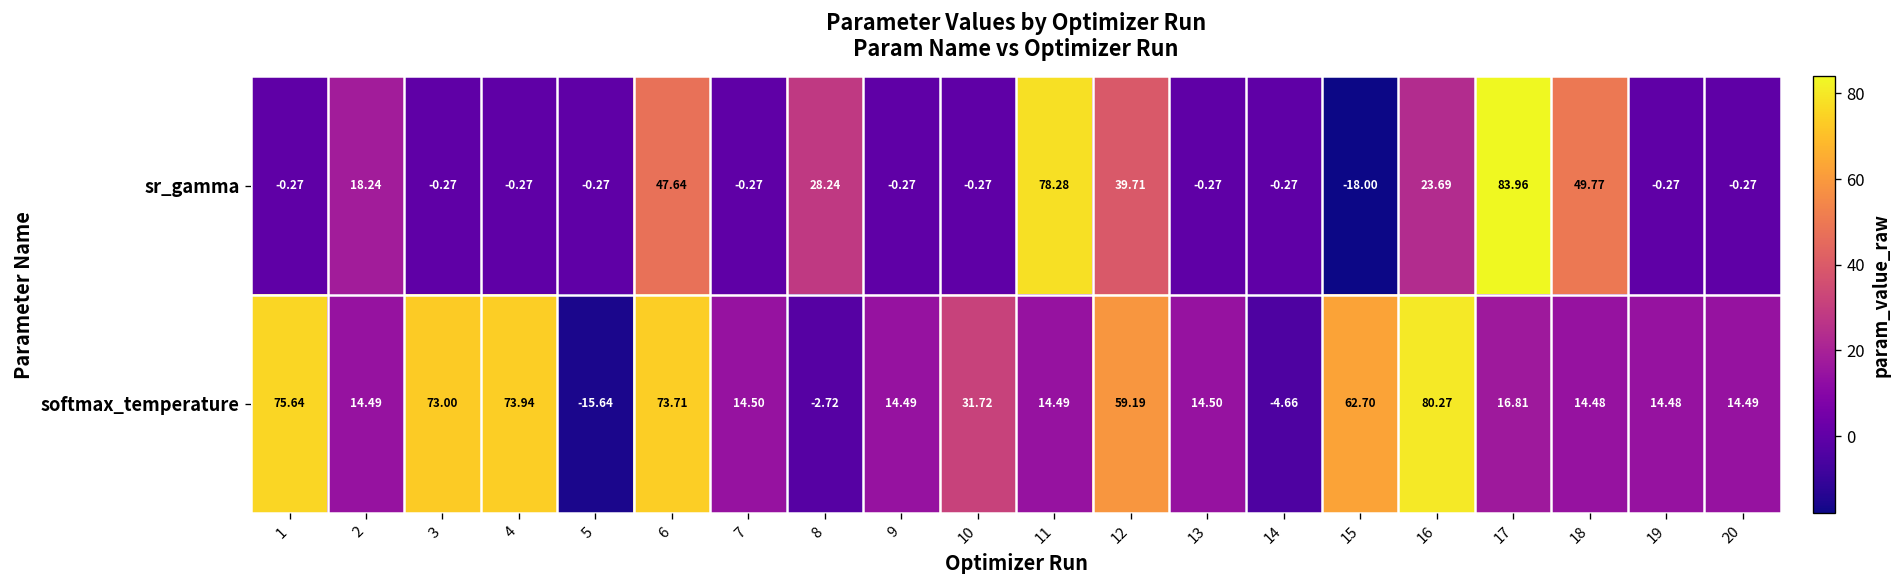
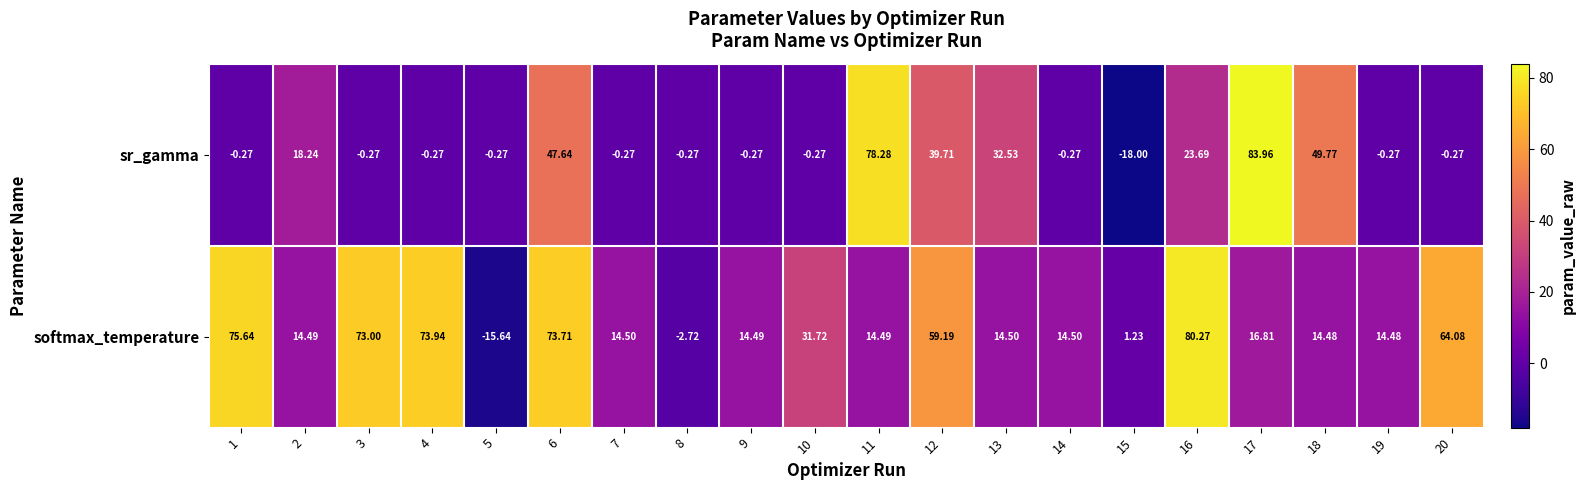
sr_gamma, 8: 28.24 -> -0.27
sr_gamma, 13: -0.27 -> 32.53
softmax_temperature, 14: -4.66 -> 14.50
softmax_temperature, 15: 62.70 -> 1.23
softmax_temperature, 20: 14.49 -> 64.08
